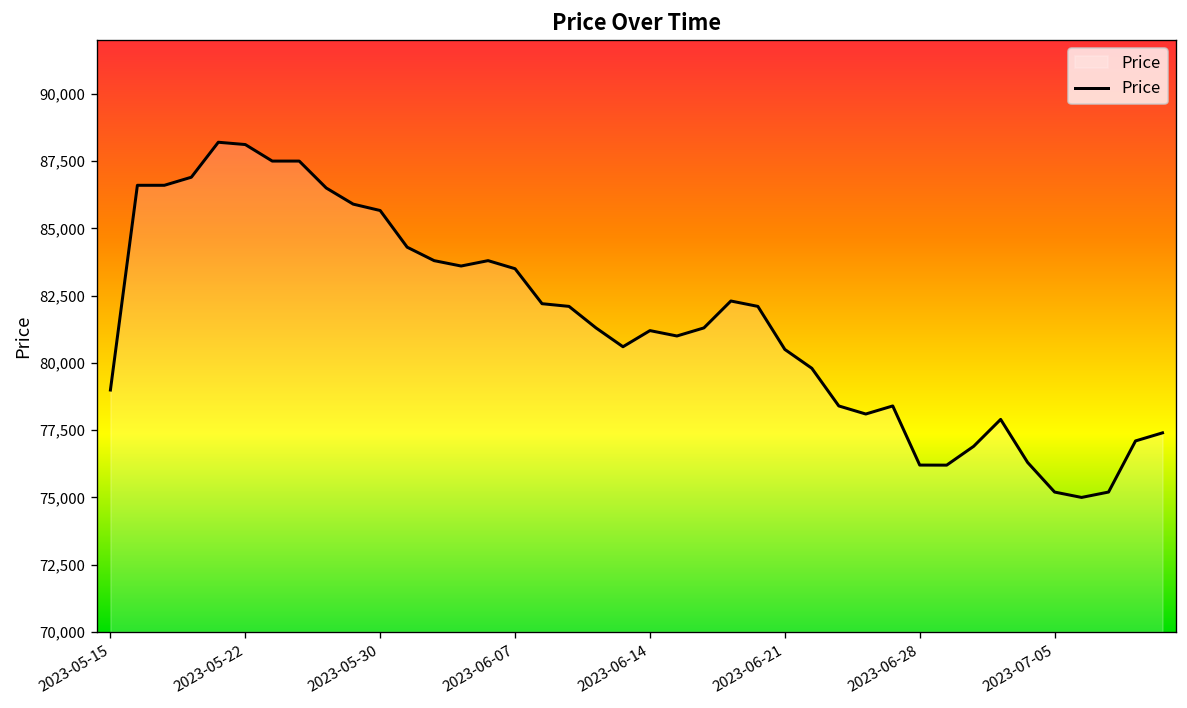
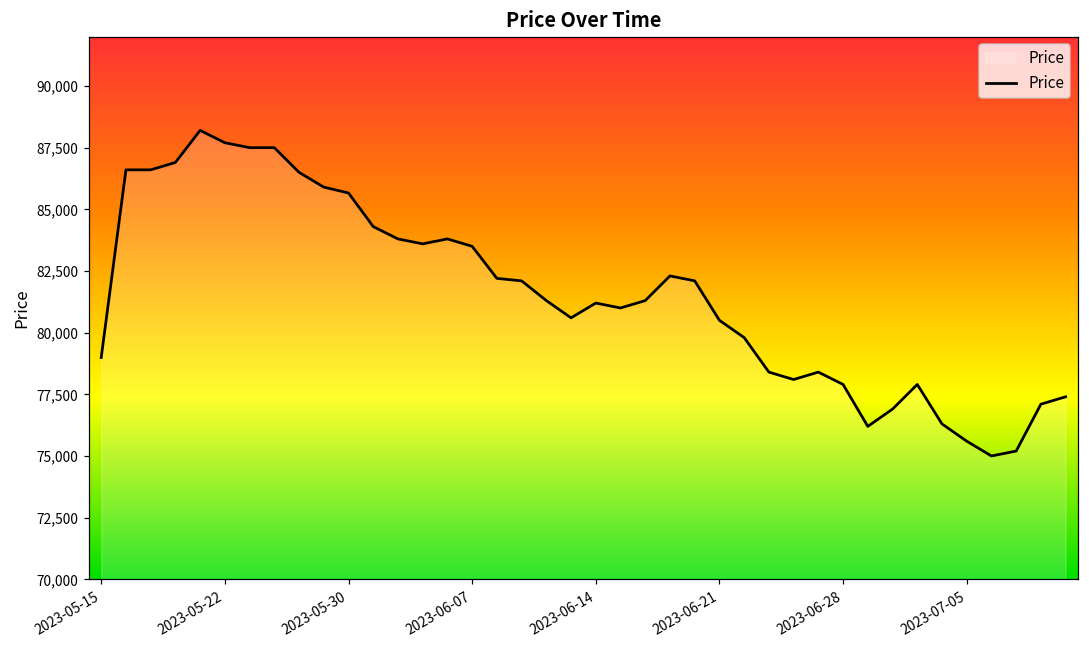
2023-05-22: 88,100 -> 87,700
2023-06-28: 76,200 -> 77,900
2023-07-05: 75,200 -> 75,600
